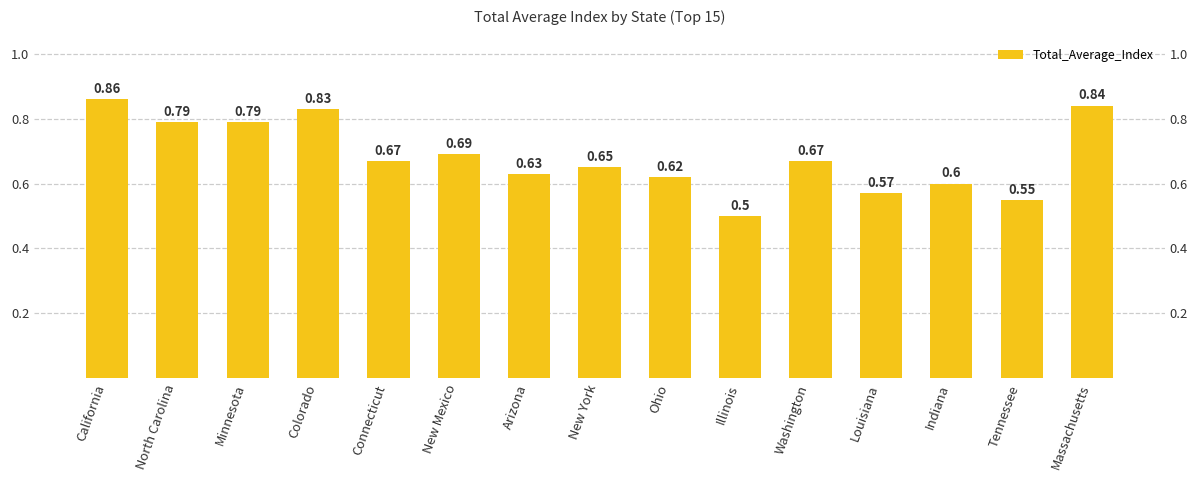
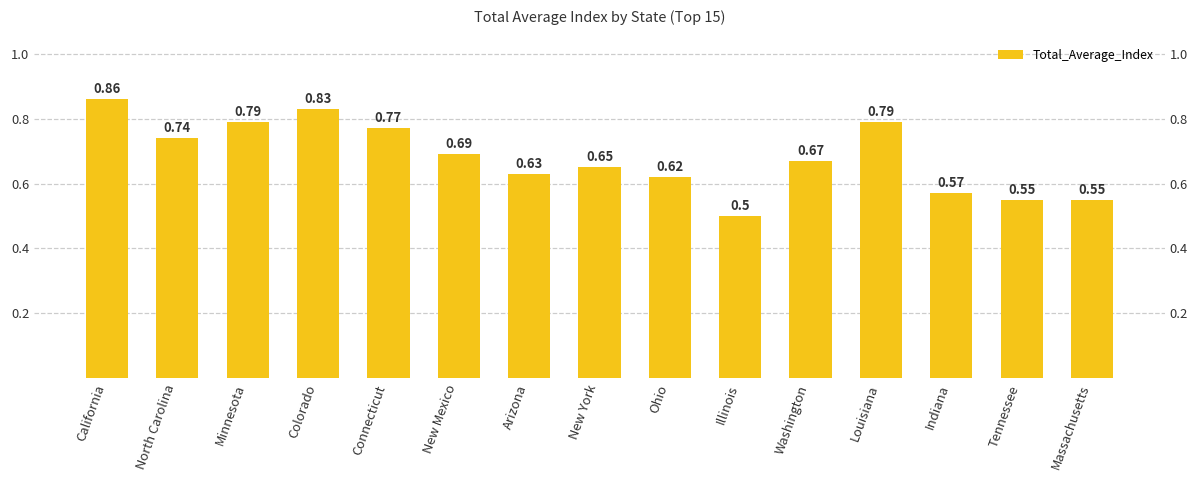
North Carolina: 0.79 -> 0.74
Connecticut: 0.67 -> 0.77
Louisiana: 0.57 -> 0.79
Indiana: 0.6 -> 0.57
Massachusetts: 0.84 -> 0.55
